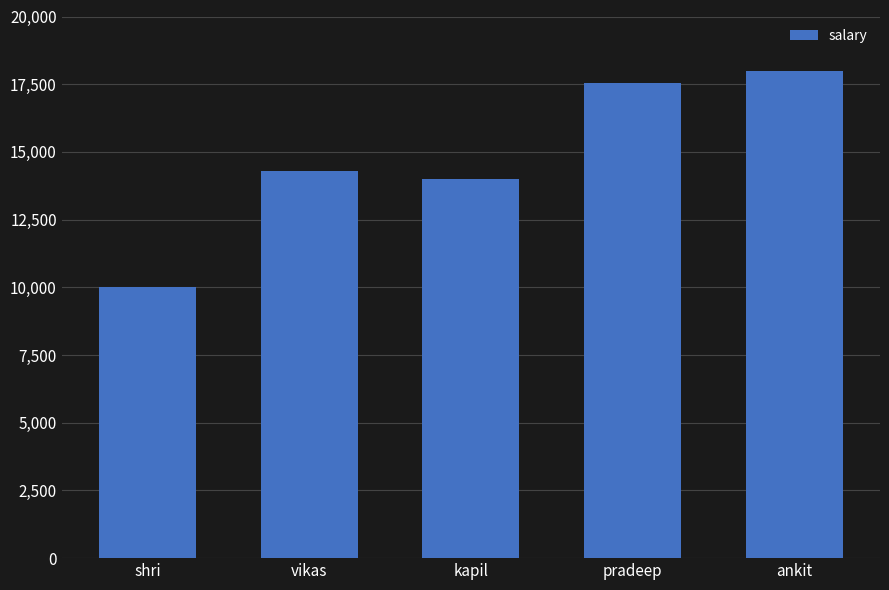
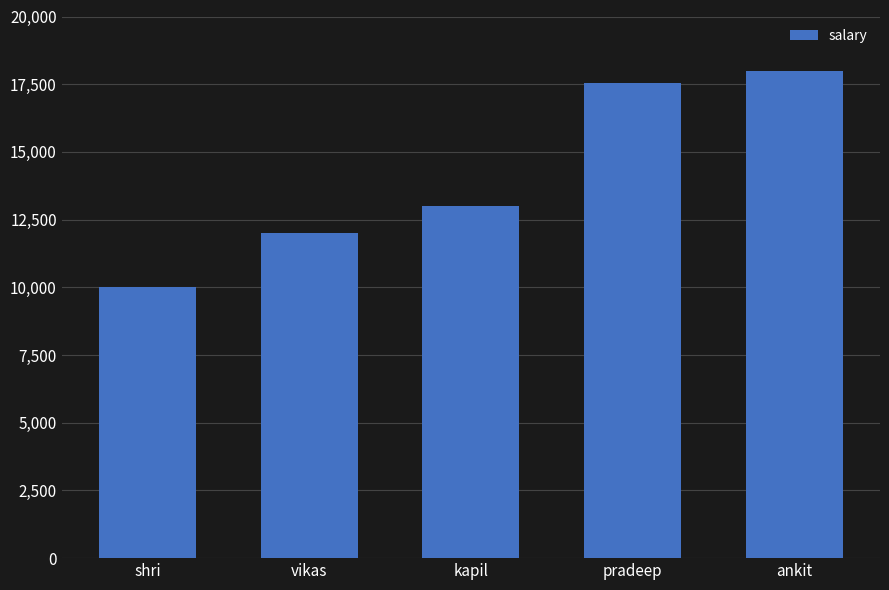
vikas: 14,300 -> 12,000
kapil: 14,000 -> 13,000
